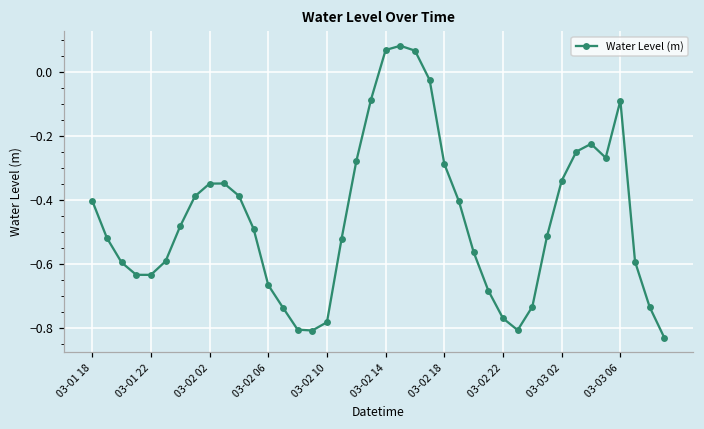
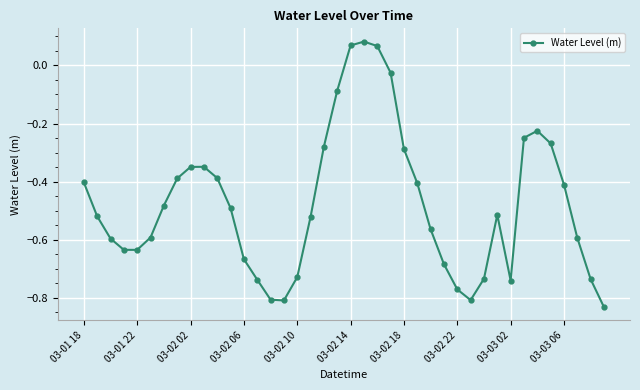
03-02 10: -0.78 -> -0.73
03-03 02: -0.34 -> -0.74
03-03 06: -0.09 -> -0.41
